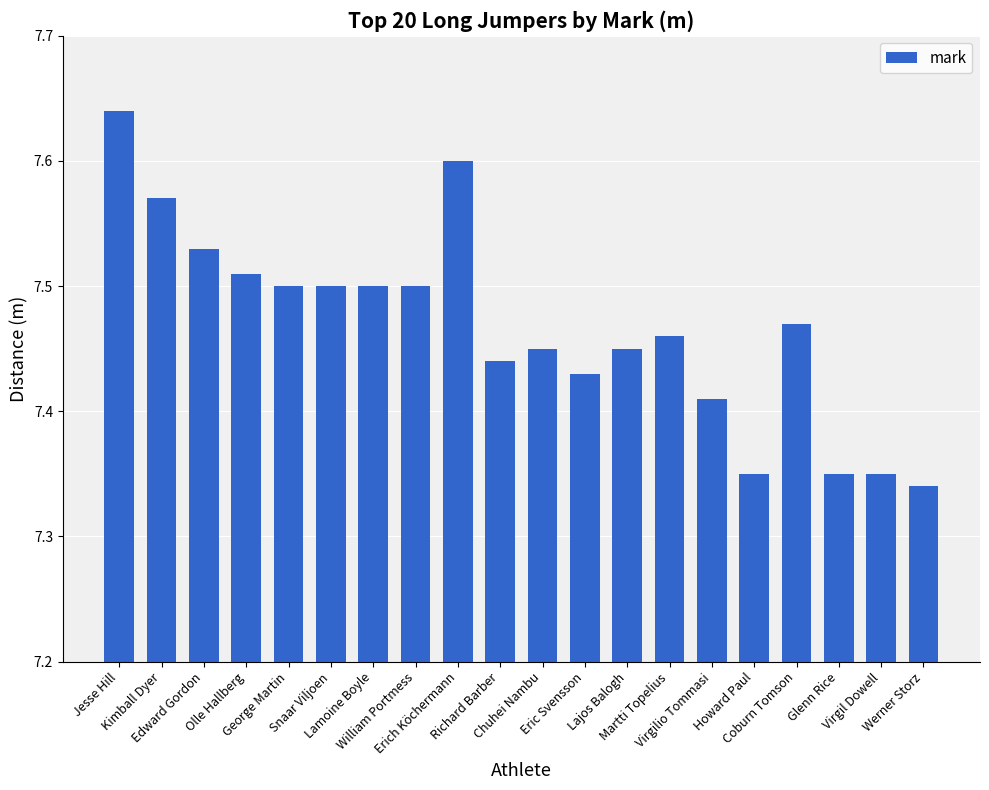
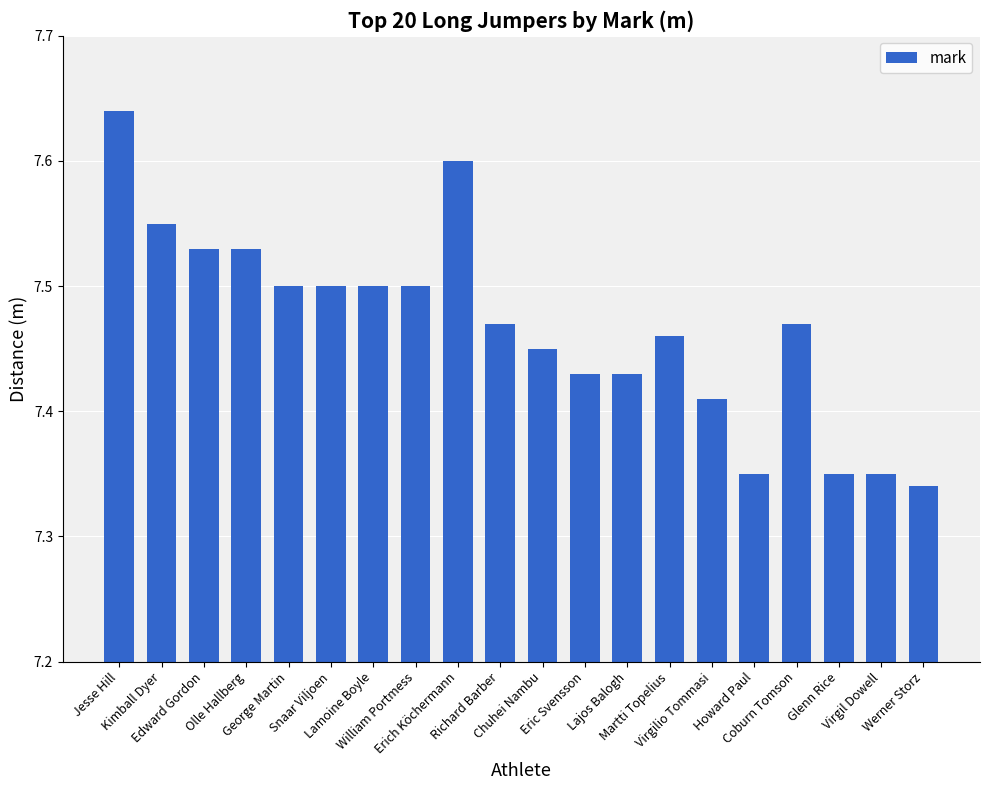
Kimball Dyer: 7.57 -> 7.55
Olle Hallberg: 7.51 -> 7.53
Richard Barber: 7.44 -> 7.47
Lajos Balogh: 7.45 -> 7.43
